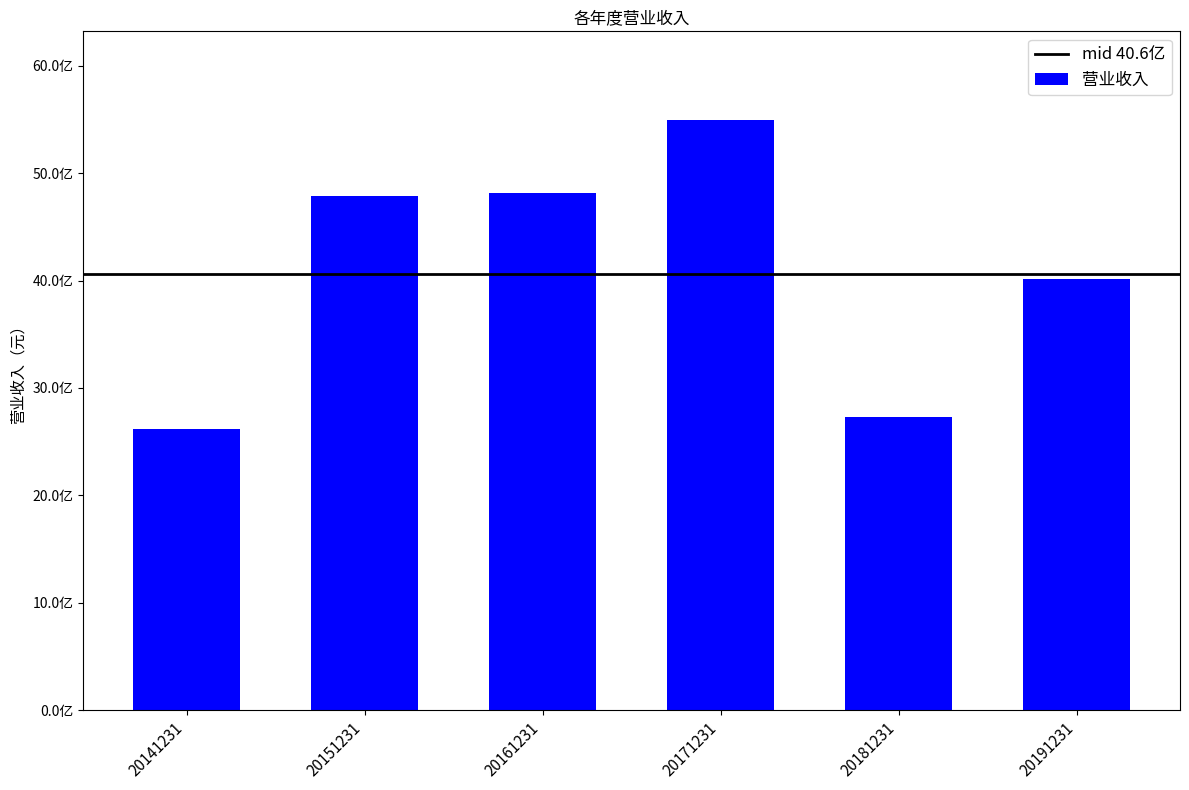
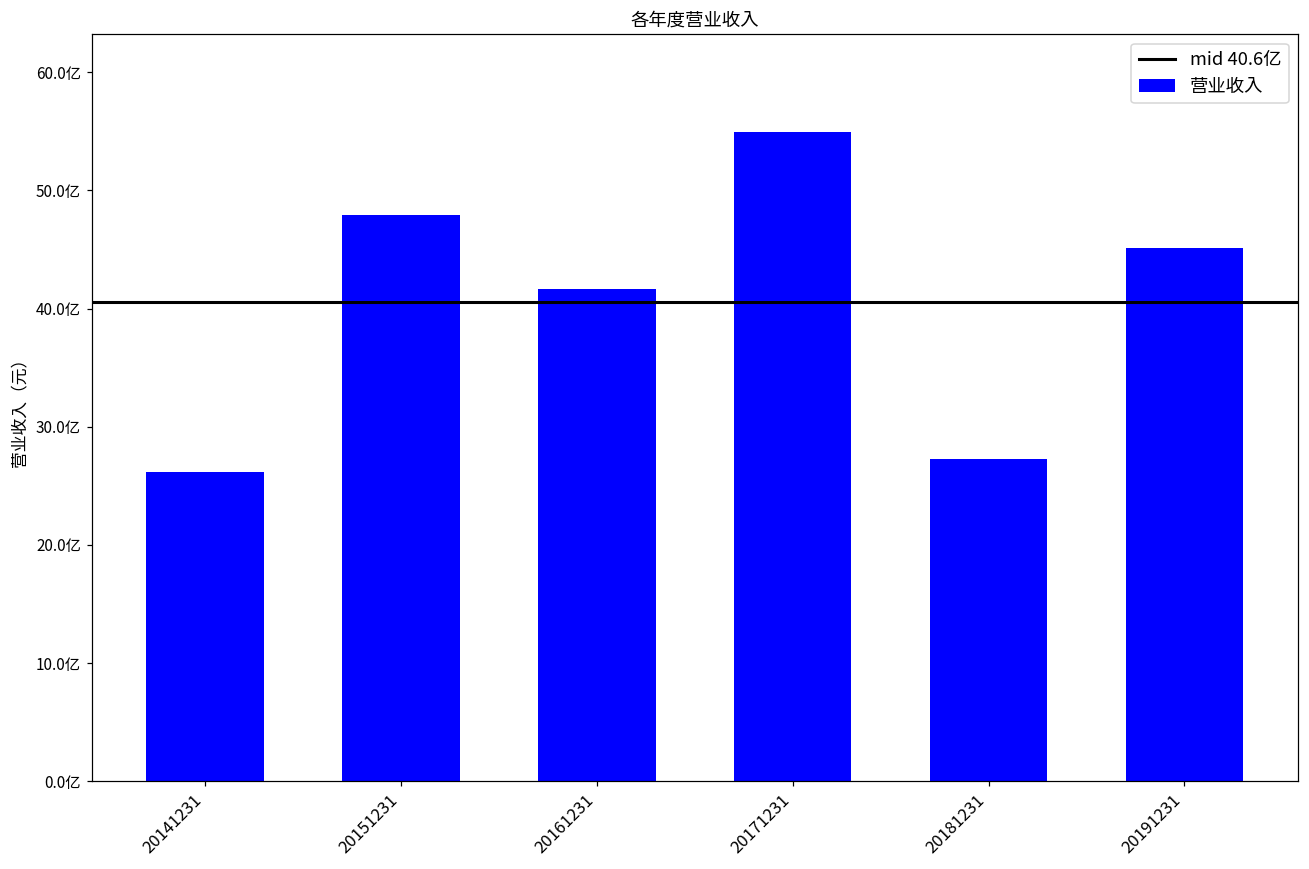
20161231: 48.1亿 -> 41.6亿
20191231: 40.2亿 -> 45.1亿
